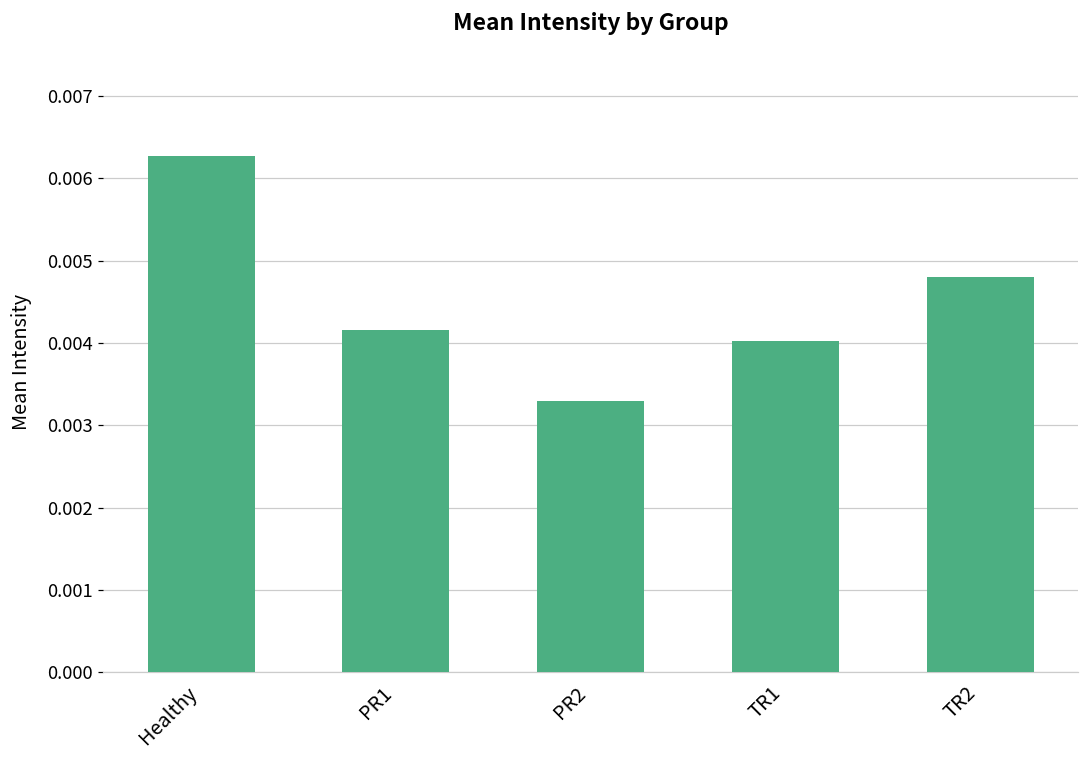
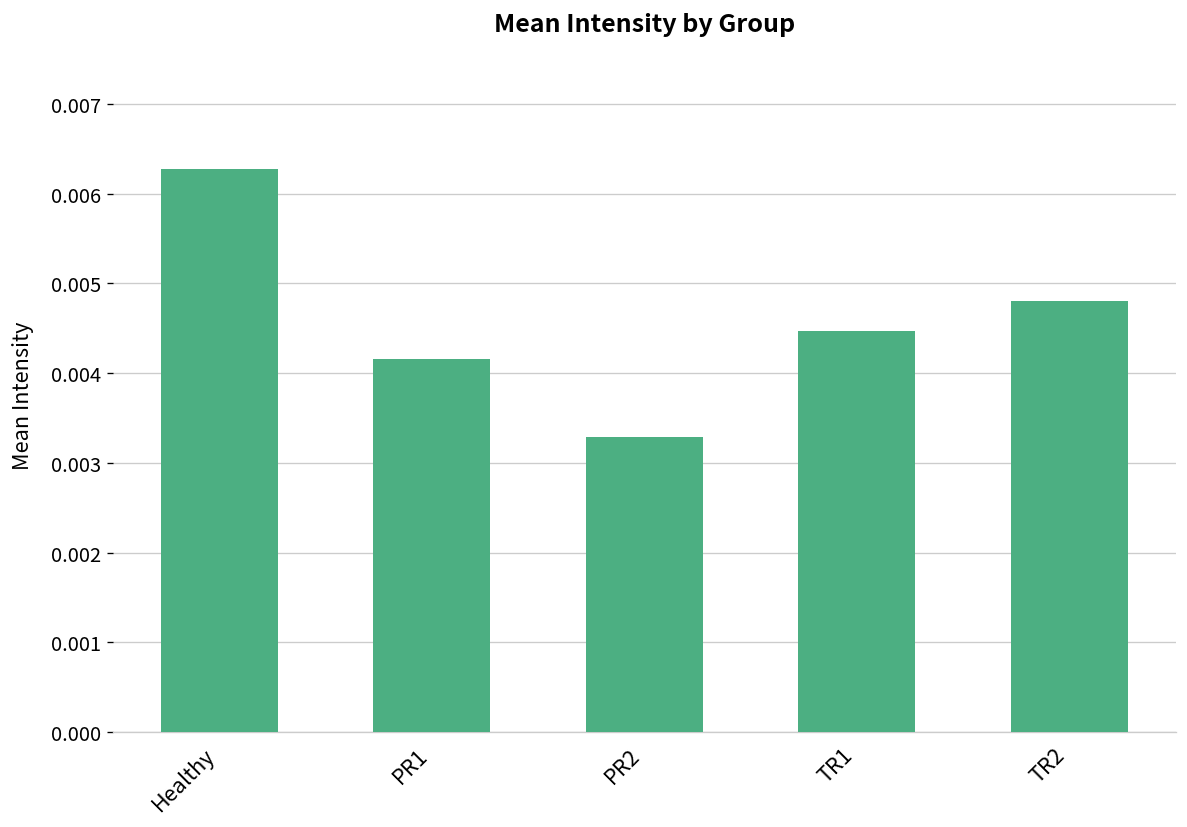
TR1: 0.0040 -> 0.0045
